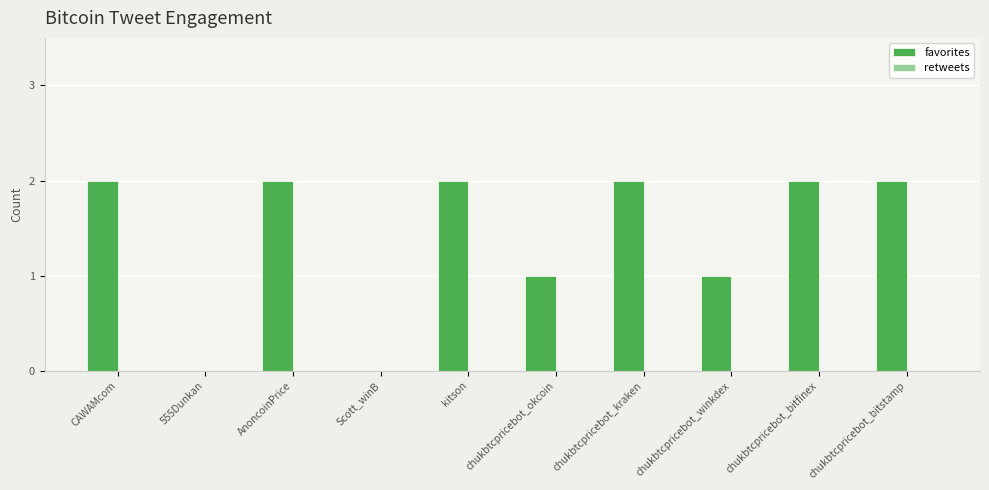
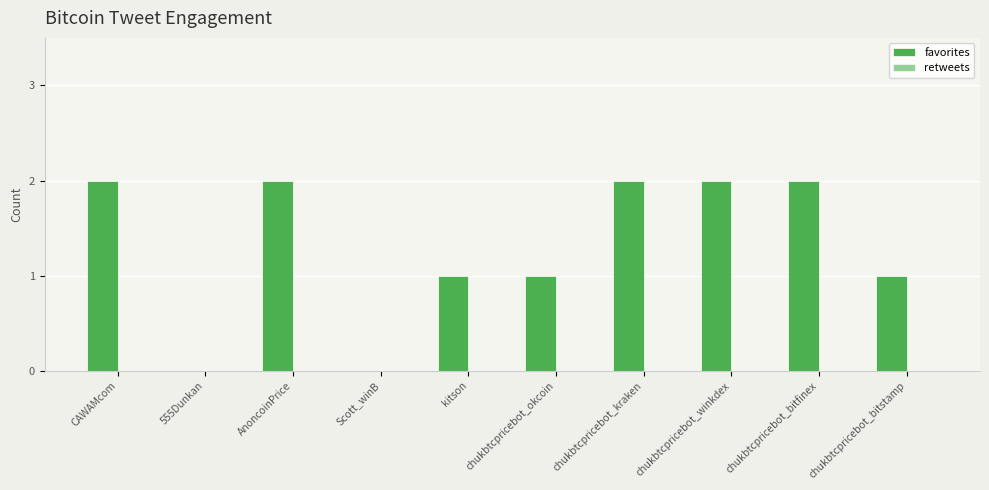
favorites, kitson: 2 -> 1
favorites, chukbtcpricebot_winkdex: 1 -> 2
favorites, chukbtcpricebot_bitstamp: 2 -> 1
